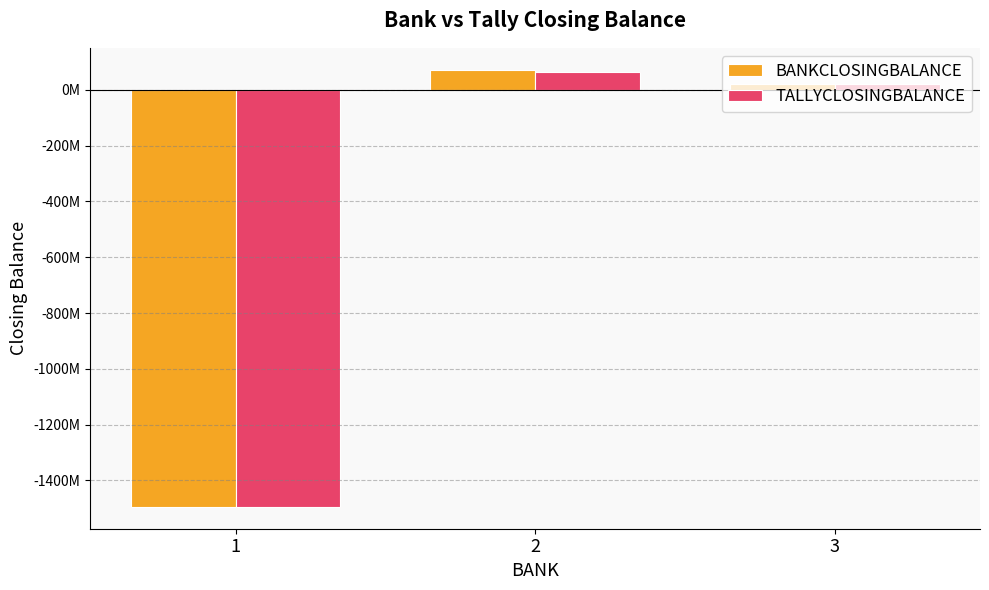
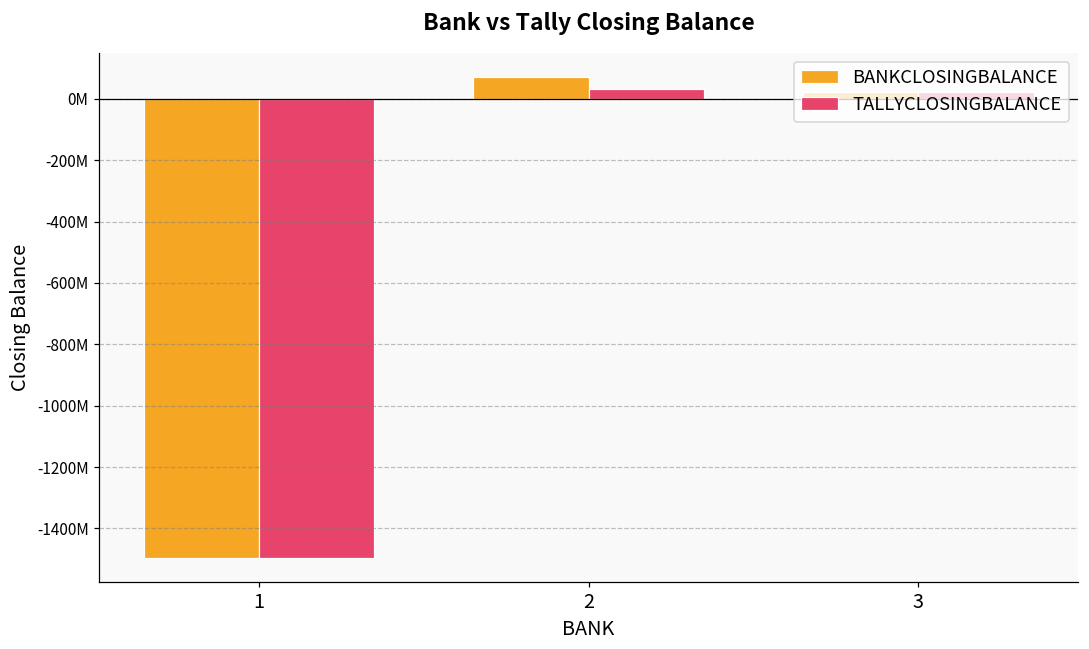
TALLYCLOSINGBALANCE, 2: 60000000 -> 30000000
